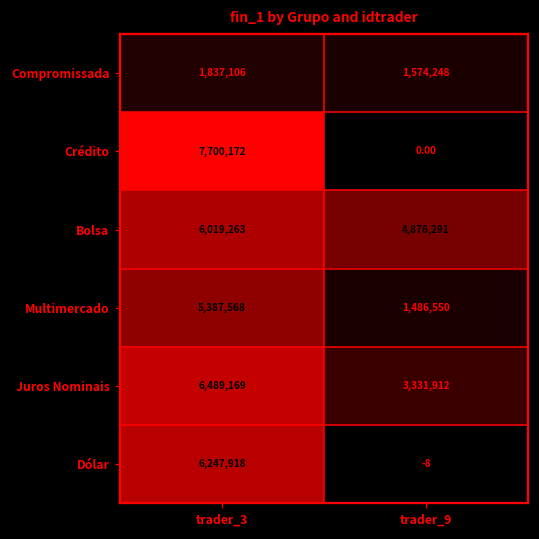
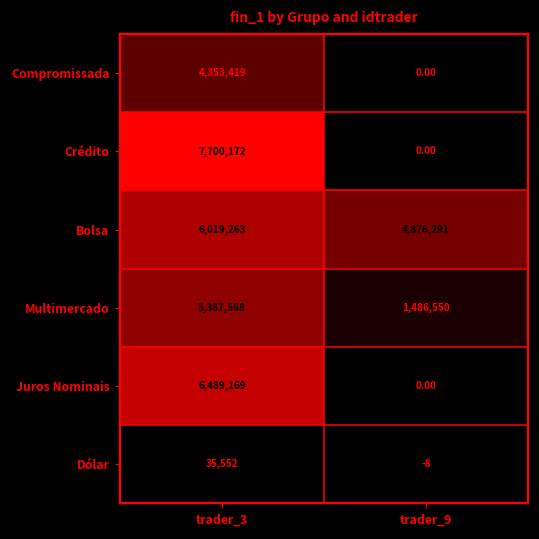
Compromissada, trader_3: 1,837,106 -> 4,353,419
Compromissada, trader_9: 1,574,248 -> 0.00
Juros Nominais, trader_9: 3,331,912 -> 0.00
Dólar, trader_3: 6,247,918 -> 35,552
